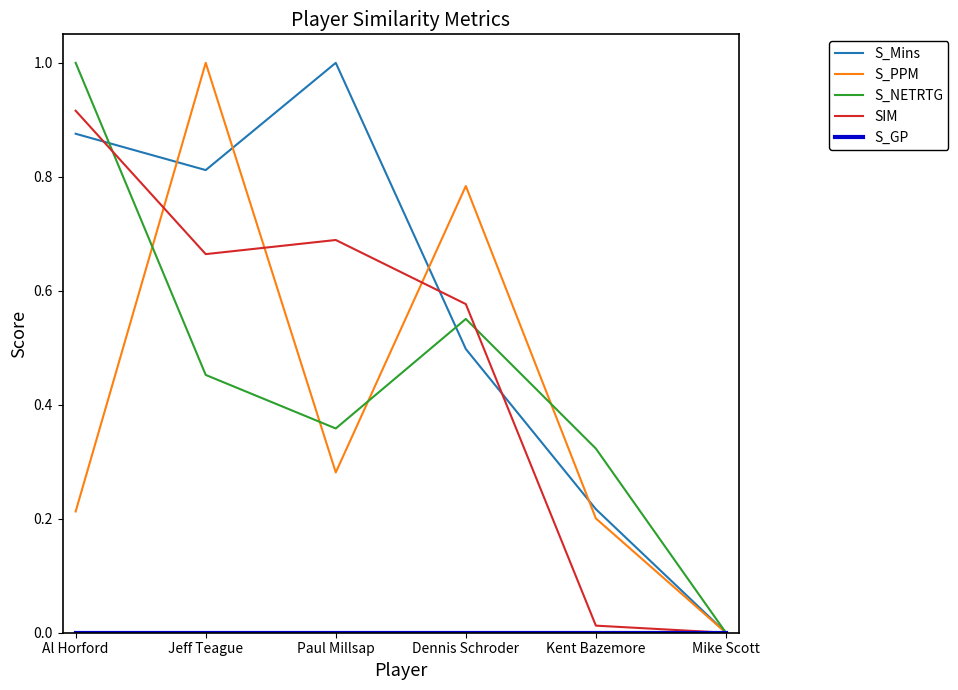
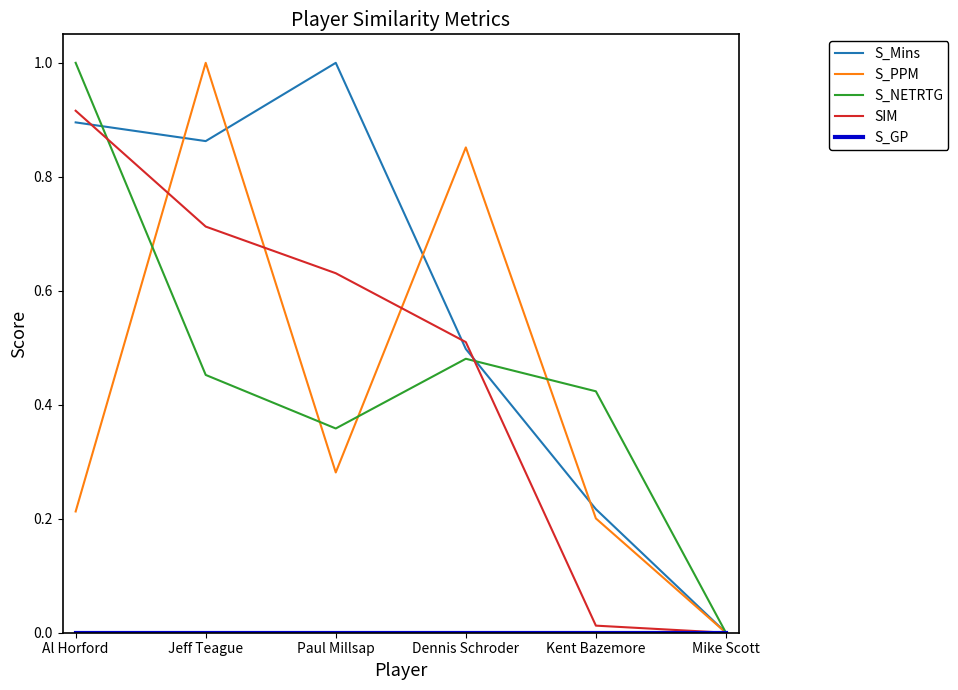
S_Mins, Al Horford: 0.88 -> 0.90
S_Mins, Jeff Teague: 0.81 -> 0.86
SIM, Jeff Teague: 0.66 -> 0.71
SIM, Paul Millsap: 0.69 -> 0.63
S_PPM, Dennis Schroder: 0.78 -> 0.85
S_NETRTG, Dennis Schroder: 0.55 -> 0.48
SIM, Dennis Schroder: 0.58 -> 0.51
S_NETRTG, Kent Bazemore: 0.32 -> 0.42
